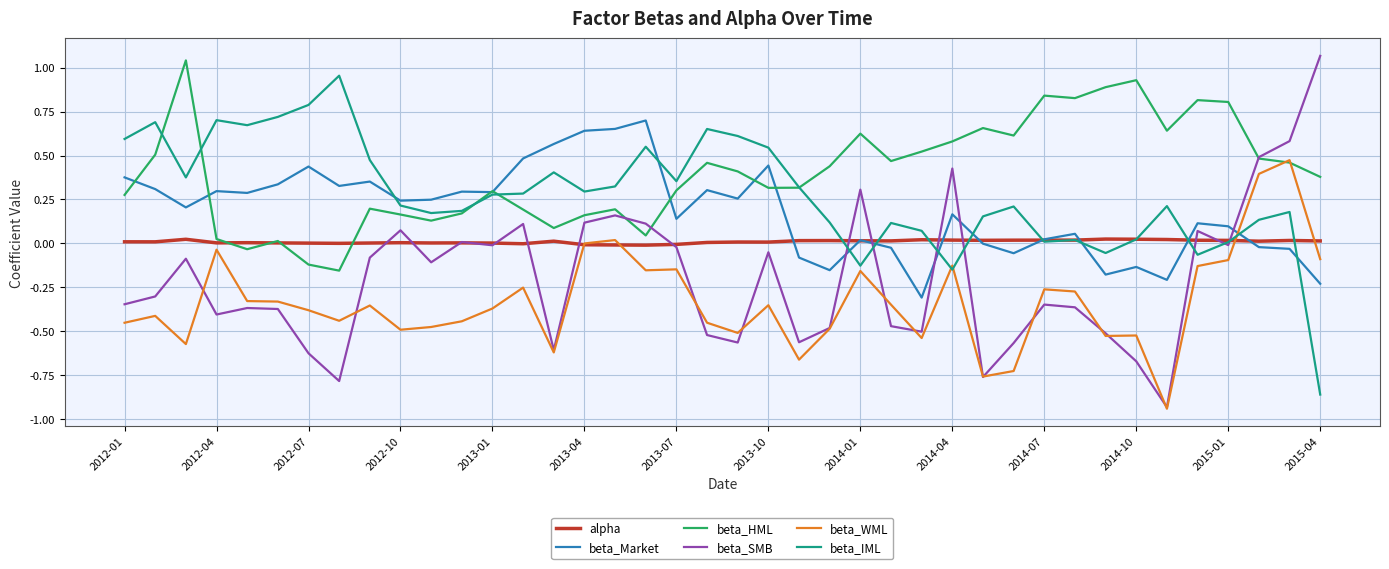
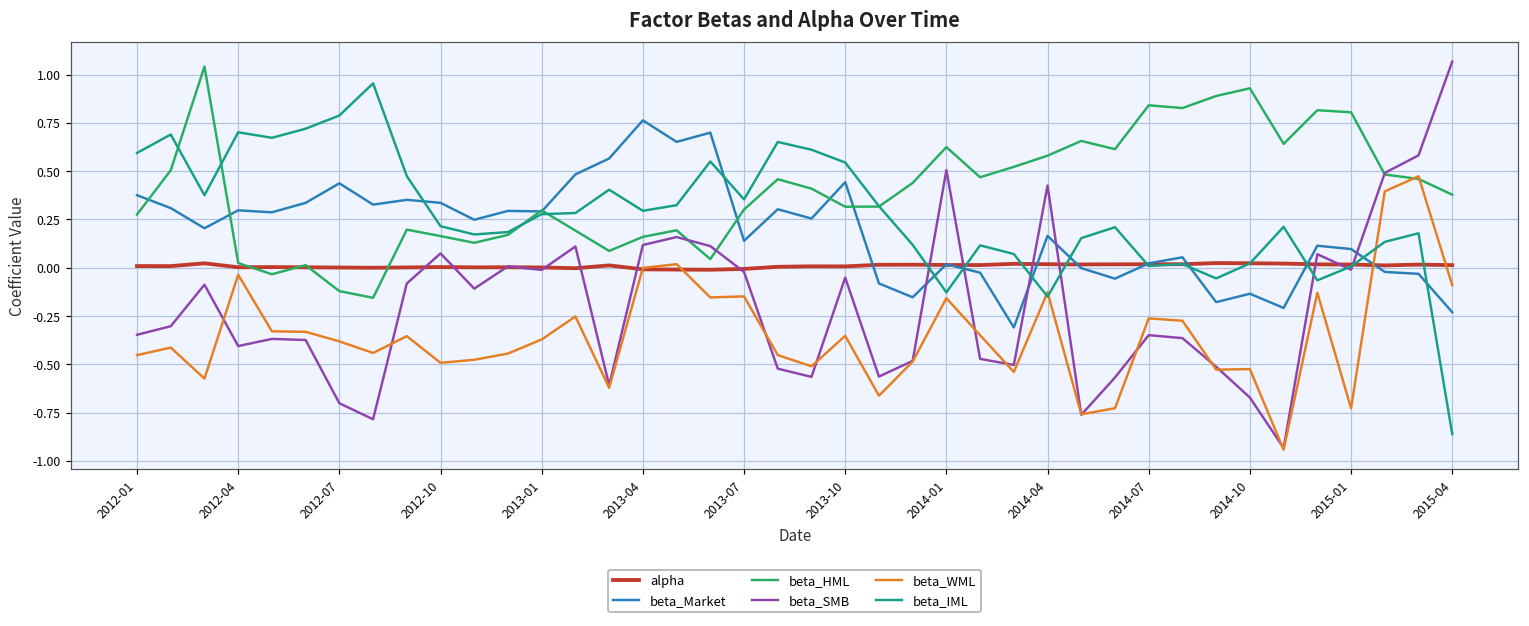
beta_SMB, 2012-07: -0.63 -> -0.70
beta_Market, 2012-10: 0.24 -> 0.34
beta_Market, 2013-04: 0.64 -> 0.76
beta_SMB, 2014-01: 0.31 -> 0.51
beta_WML, 2015-01: -0.10 -> -0.73
